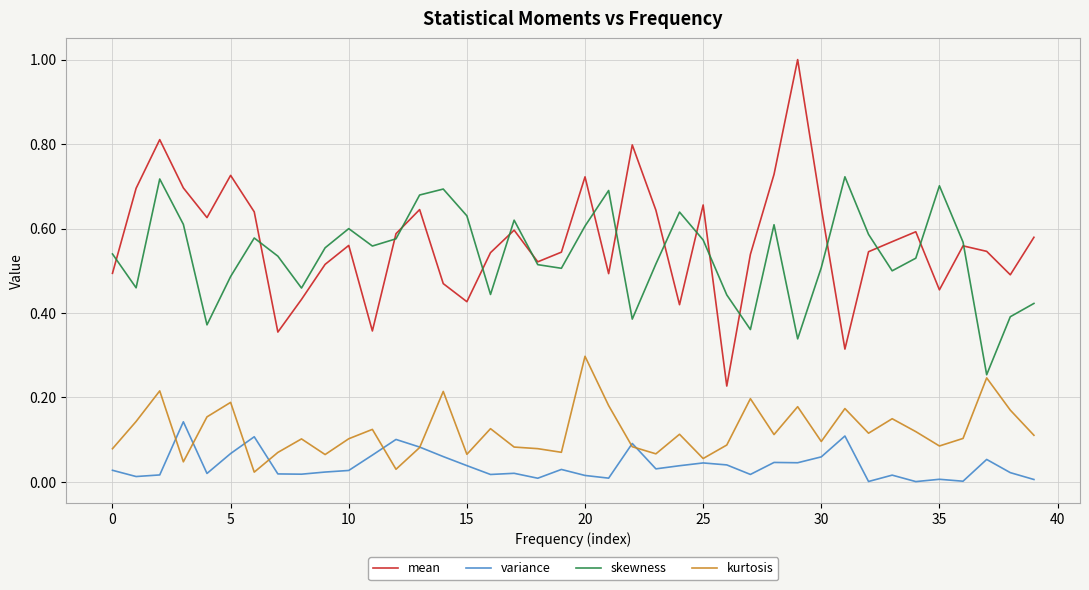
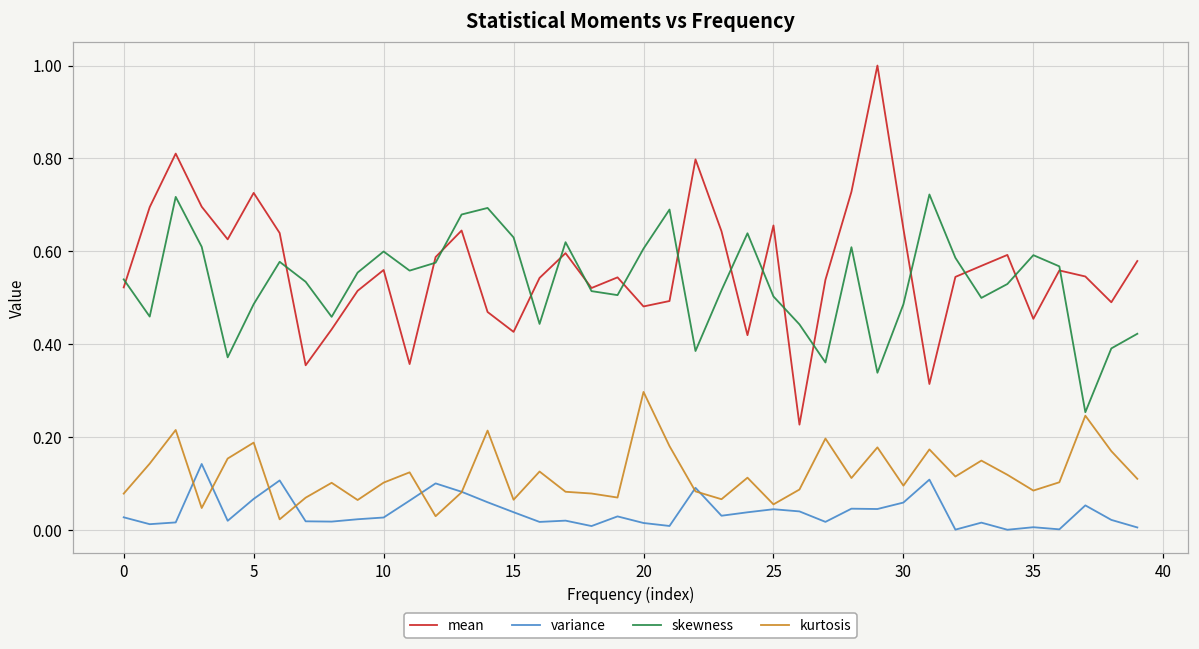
mean, 0: 0.49 -> 0.52
mean, 20: 0.72 -> 0.48
skewness, 25: 0.57 -> 0.50
skewness, 30: 0.51 -> 0.49
skewness, 35: 0.70 -> 0.59
